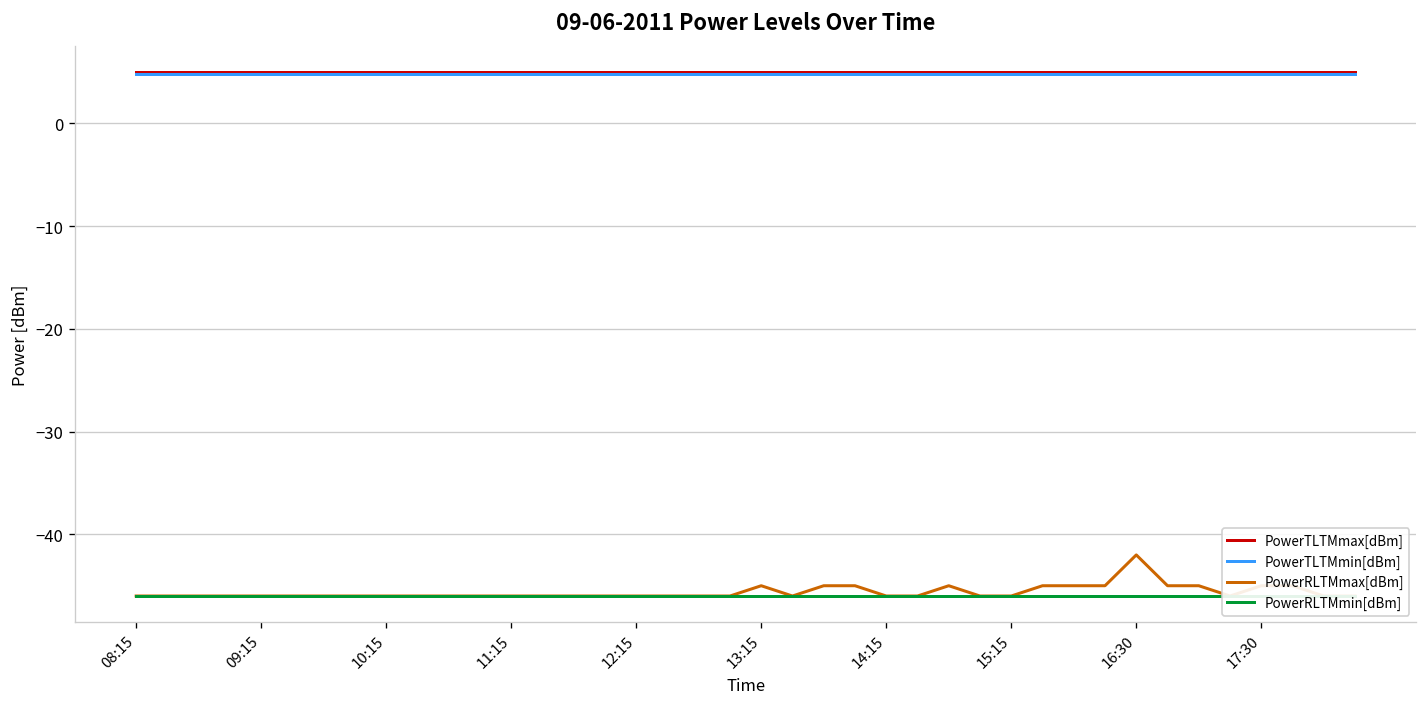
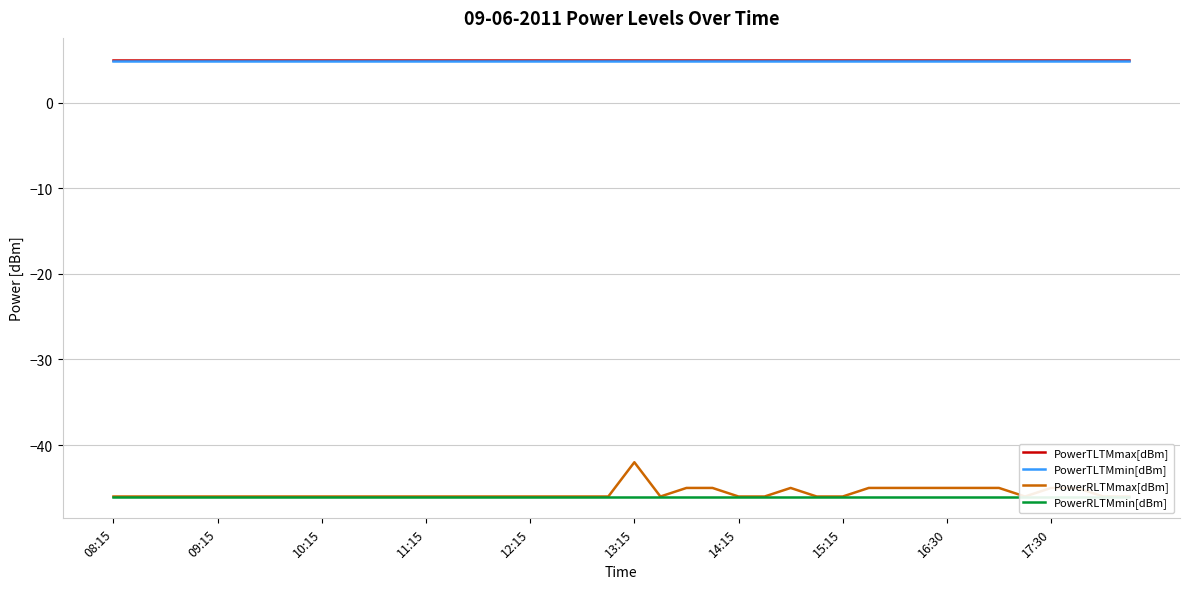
PowerRLTMmax[dBm], 13:15: -45 -> -42
PowerRLTMmax[dBm], 16:30: -42 -> -45
